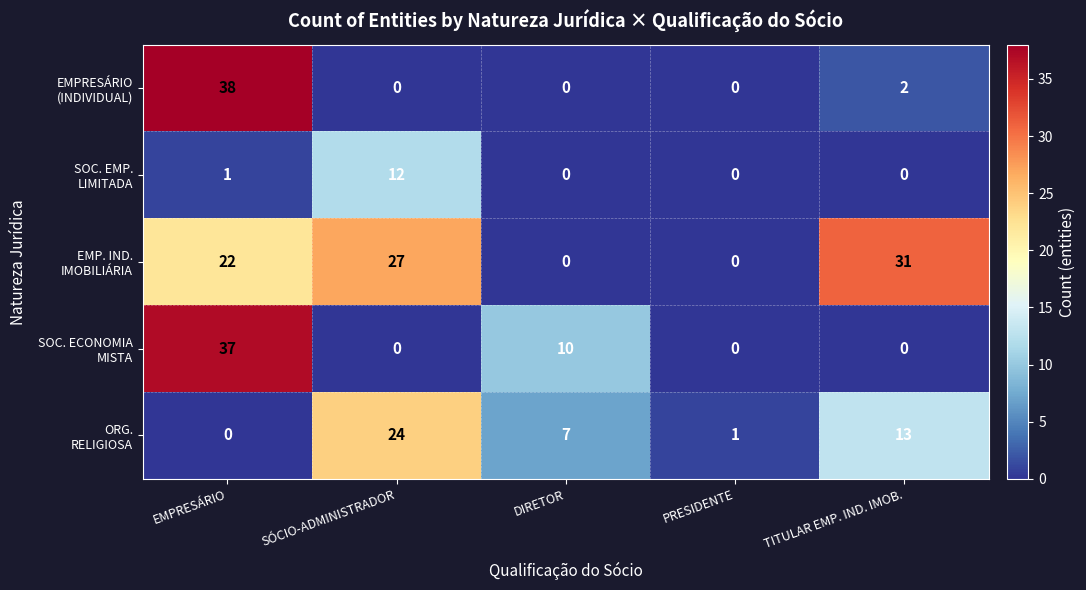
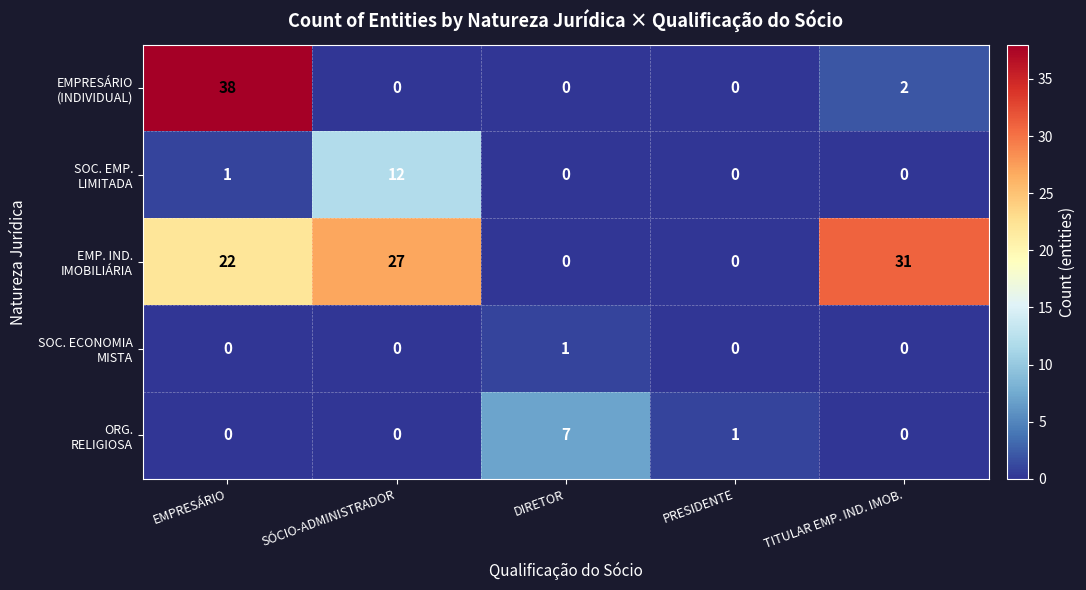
SOC. ECONOMIA MISTA, EMPRESÁRIO: 37 -> 0
SOC. ECONOMIA MISTA, DIRETOR: 10 -> 1
ORG. RELIGIOSA, SÓCIO-ADMINISTRADOR: 24 -> 0
ORG. RELIGIOSA, TITULAR EMP. IND. IMOB.: 13 -> 0
